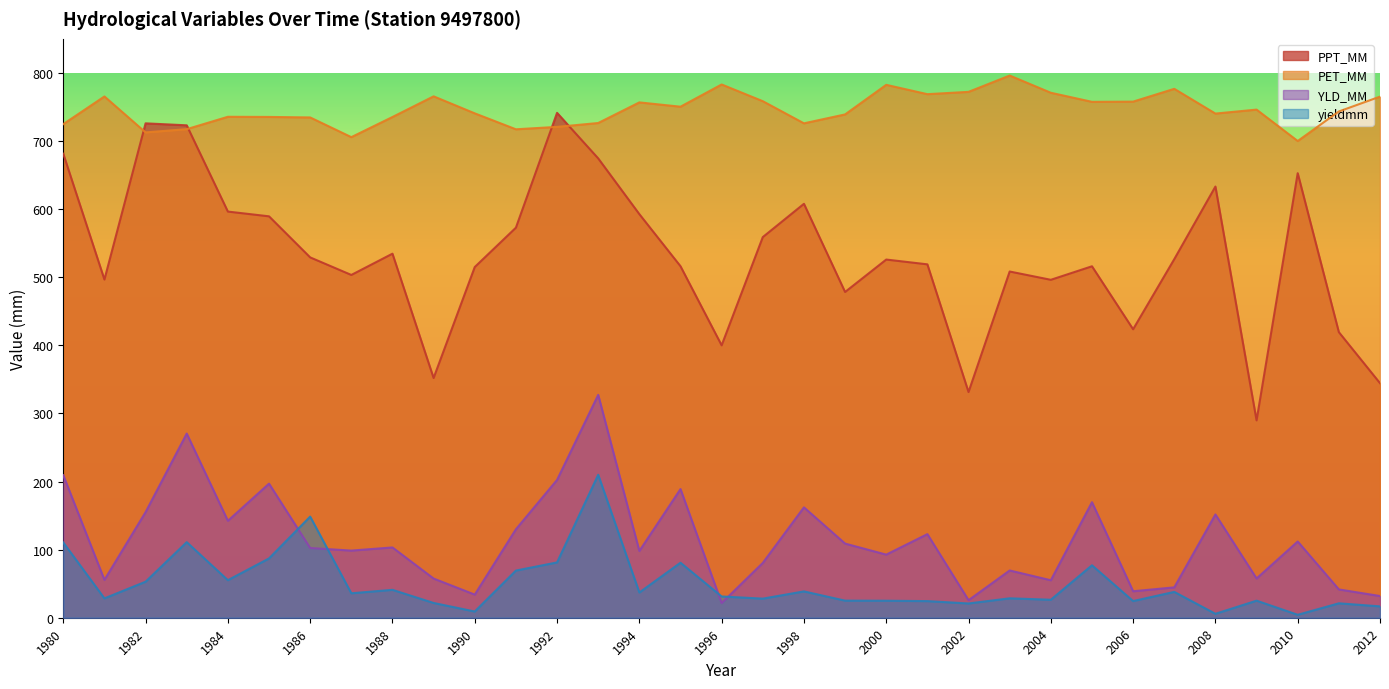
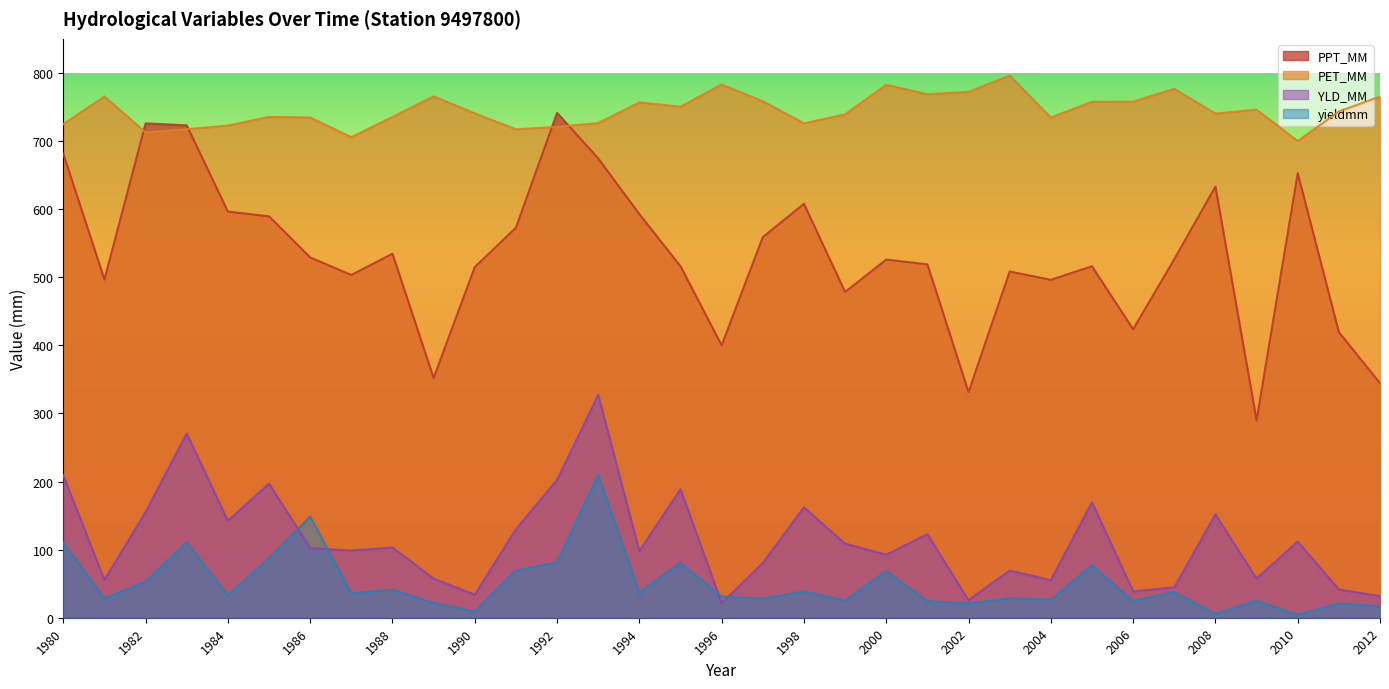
PET_MM, 1984: 740 -> 720
yieldmm, 1984: 60 -> 30
yieldmm, 2000: 20 -> 70
PET_MM, 2004: 770 -> 730
